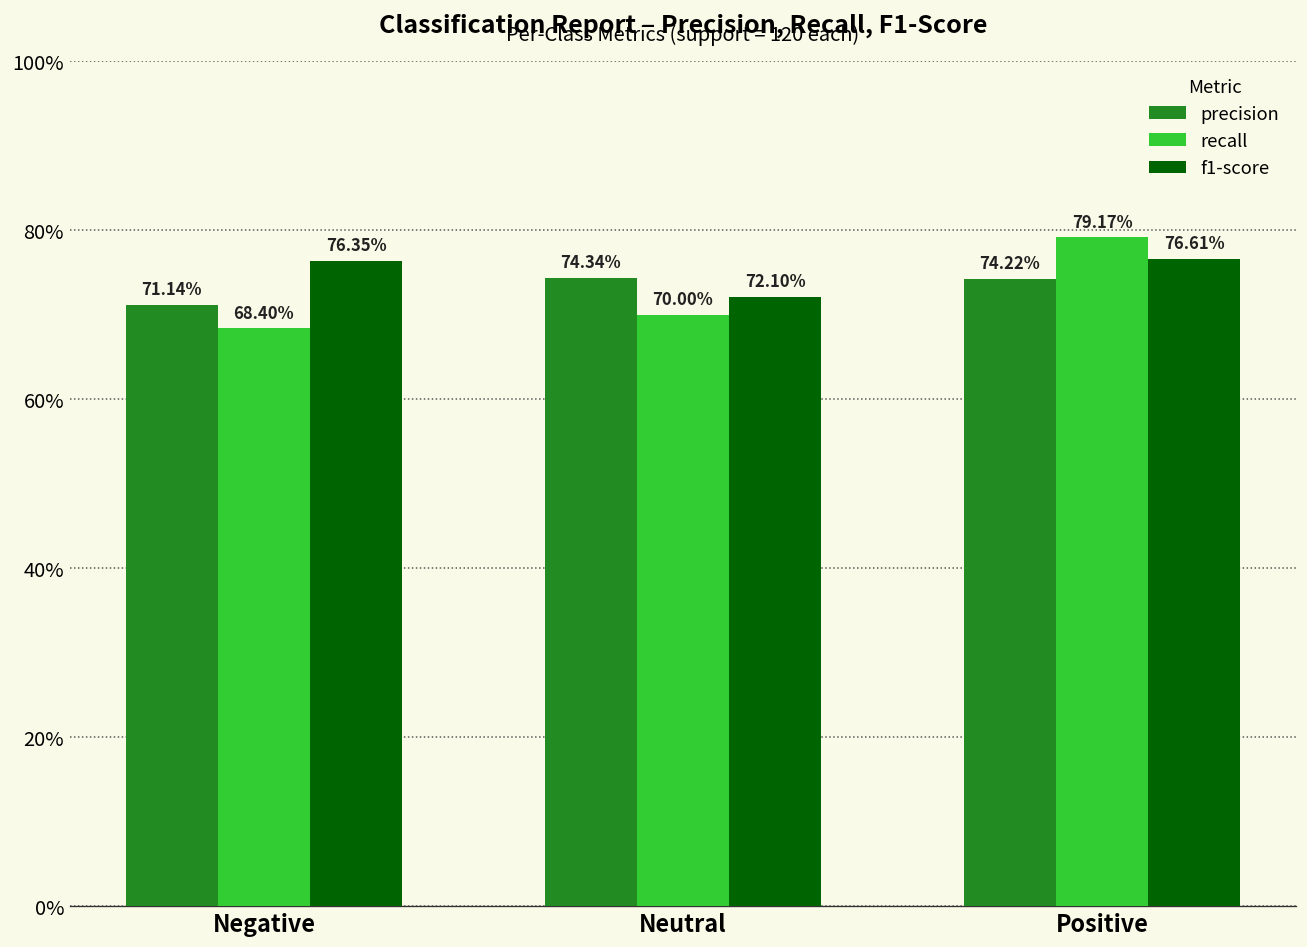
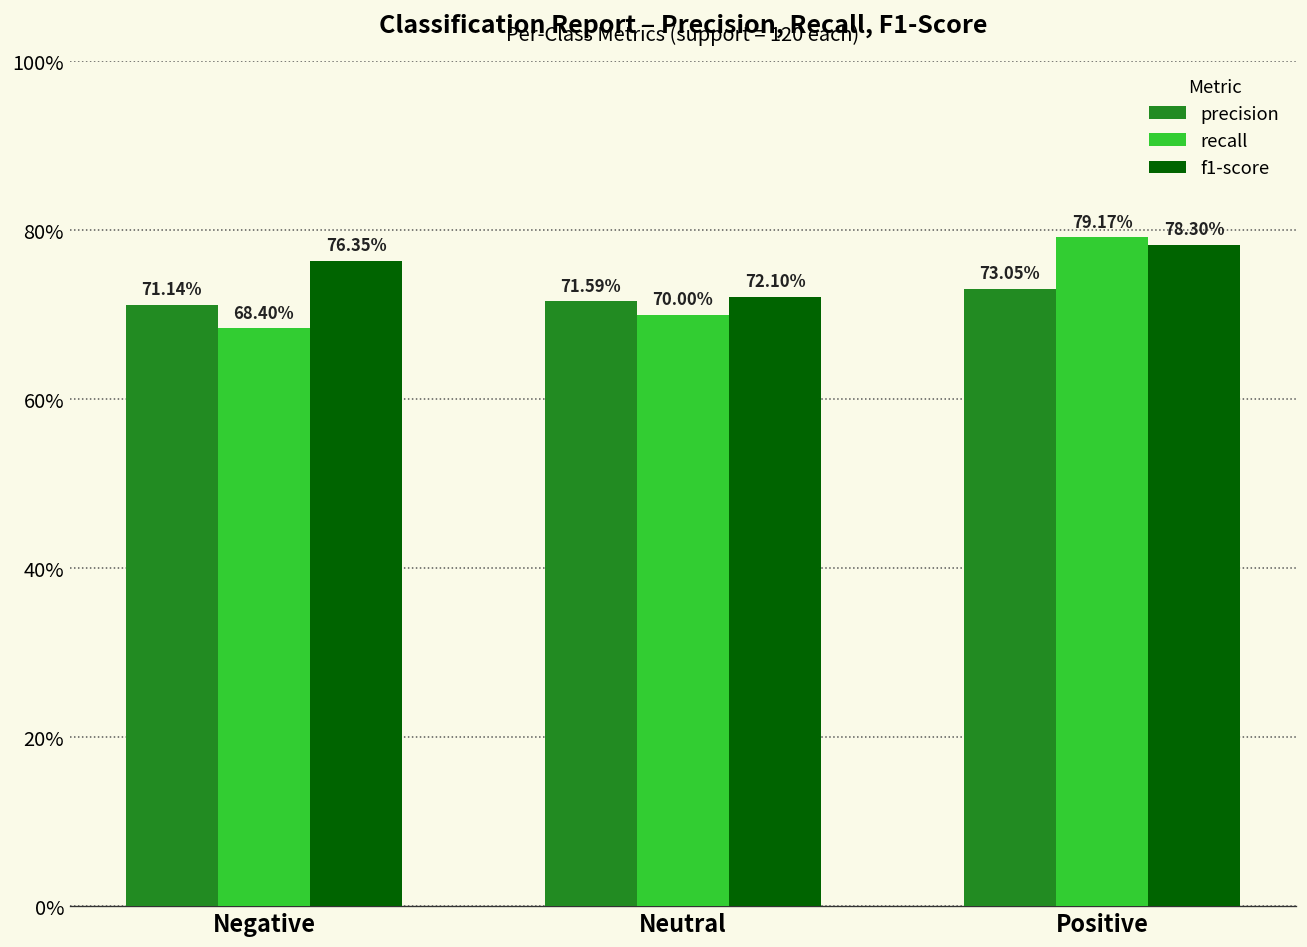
precision, Neutral: 74.34% -> 71.59%
precision, Positive: 74.22% -> 73.05%
f1-score, Positive: 76.61% -> 78.30%
